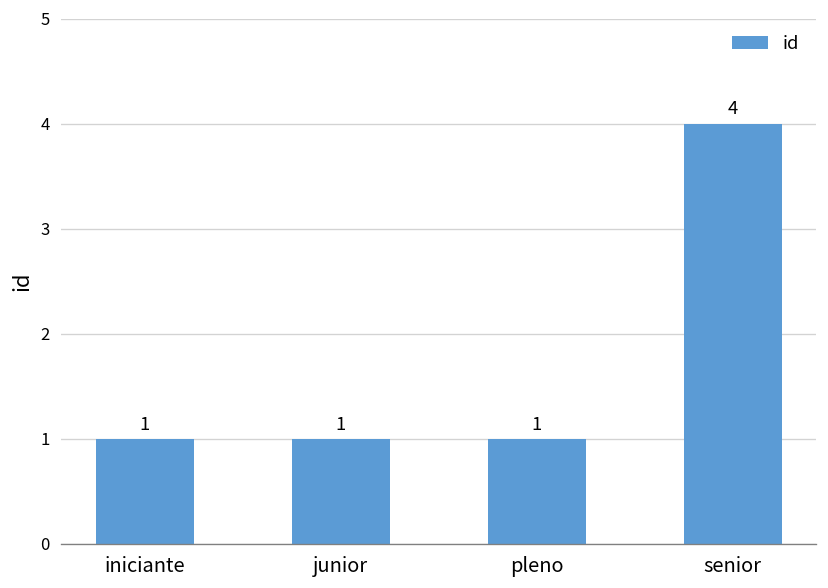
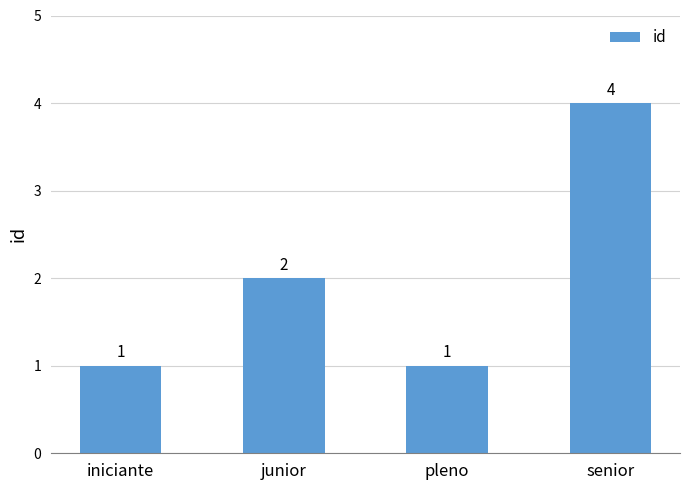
junior: 1 -> 2
